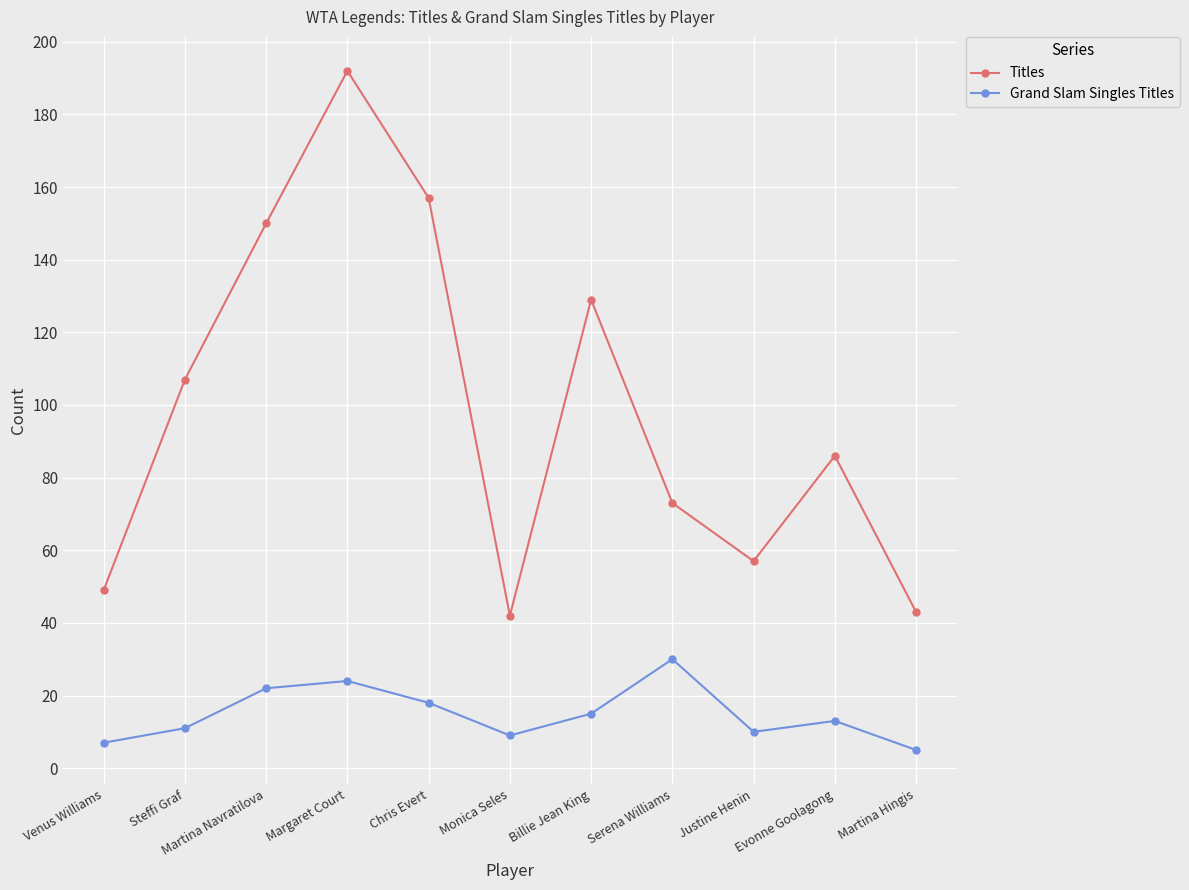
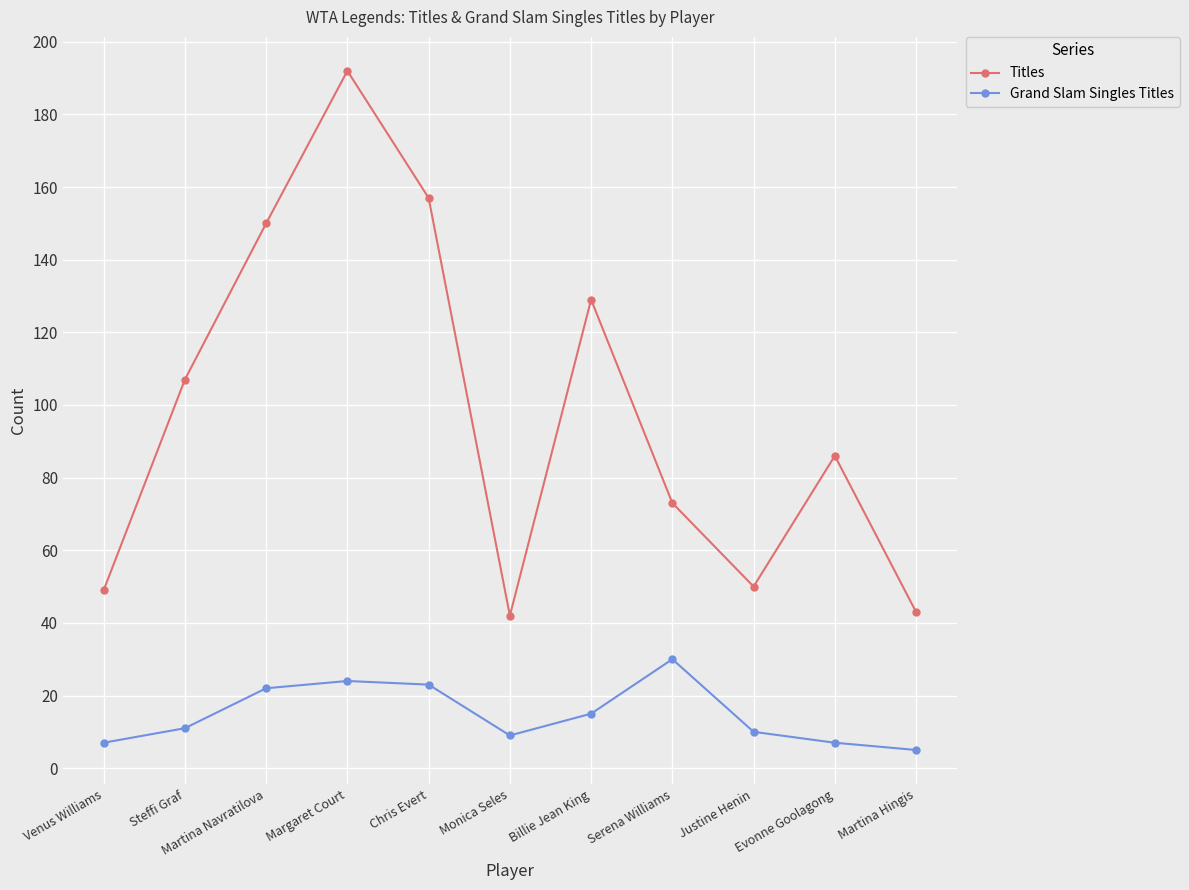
Grand Slam Singles Titles, Chris Evert: 18 -> 23
Titles, Justine Henin: 57 -> 50
Grand Slam Singles Titles, Evonne Goolagong: 13 -> 7
